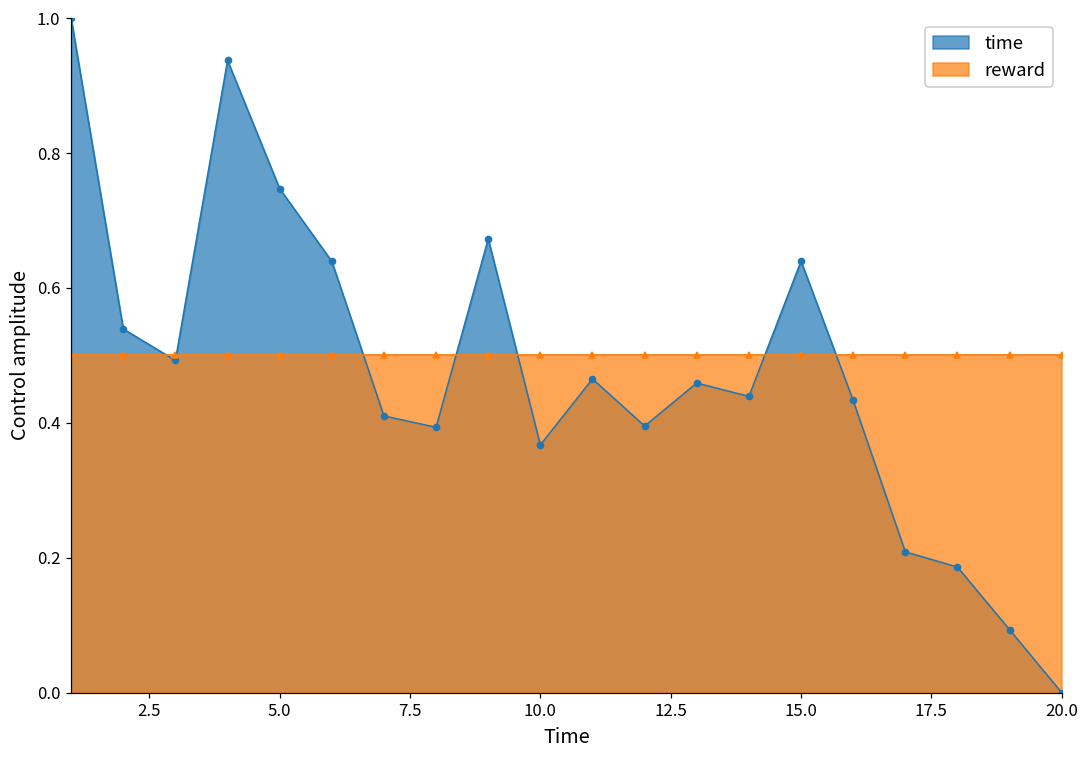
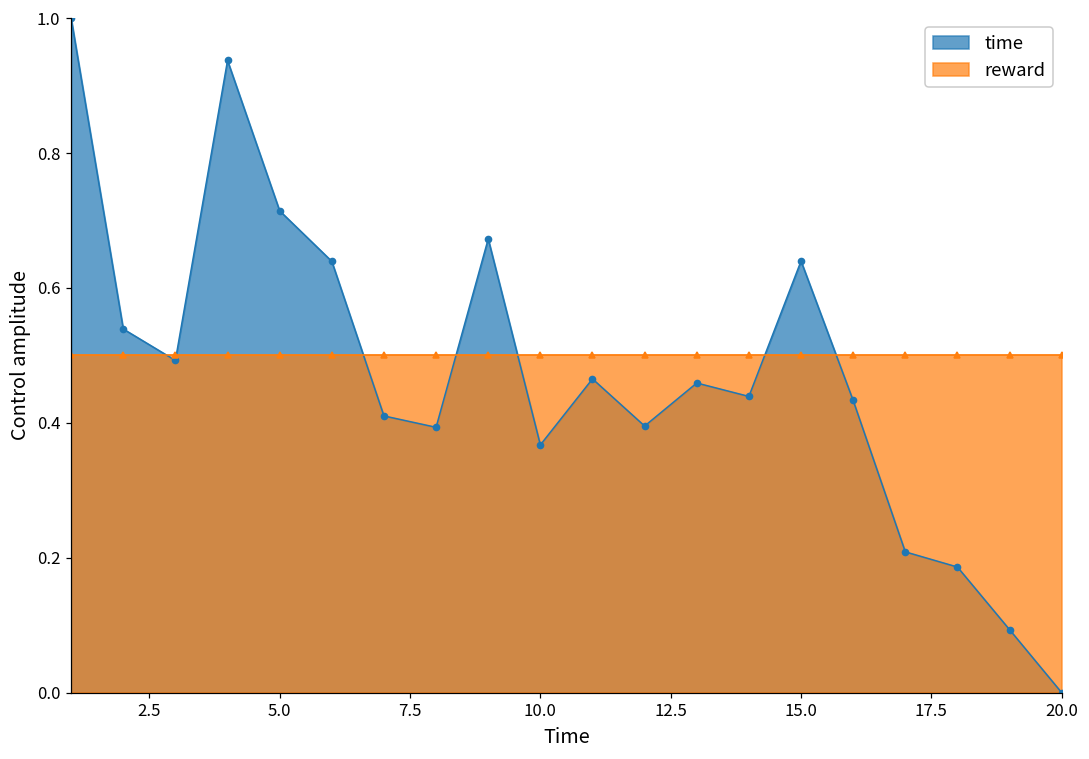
time, 5.0: 0.75 -> 0.71
